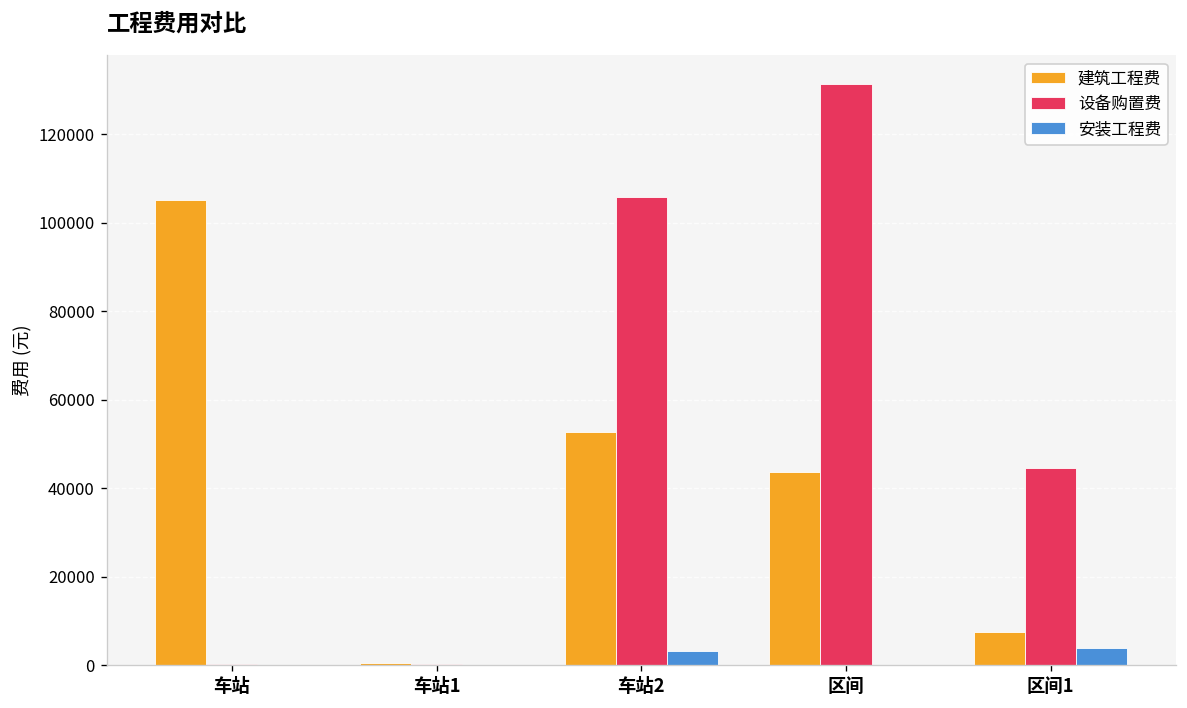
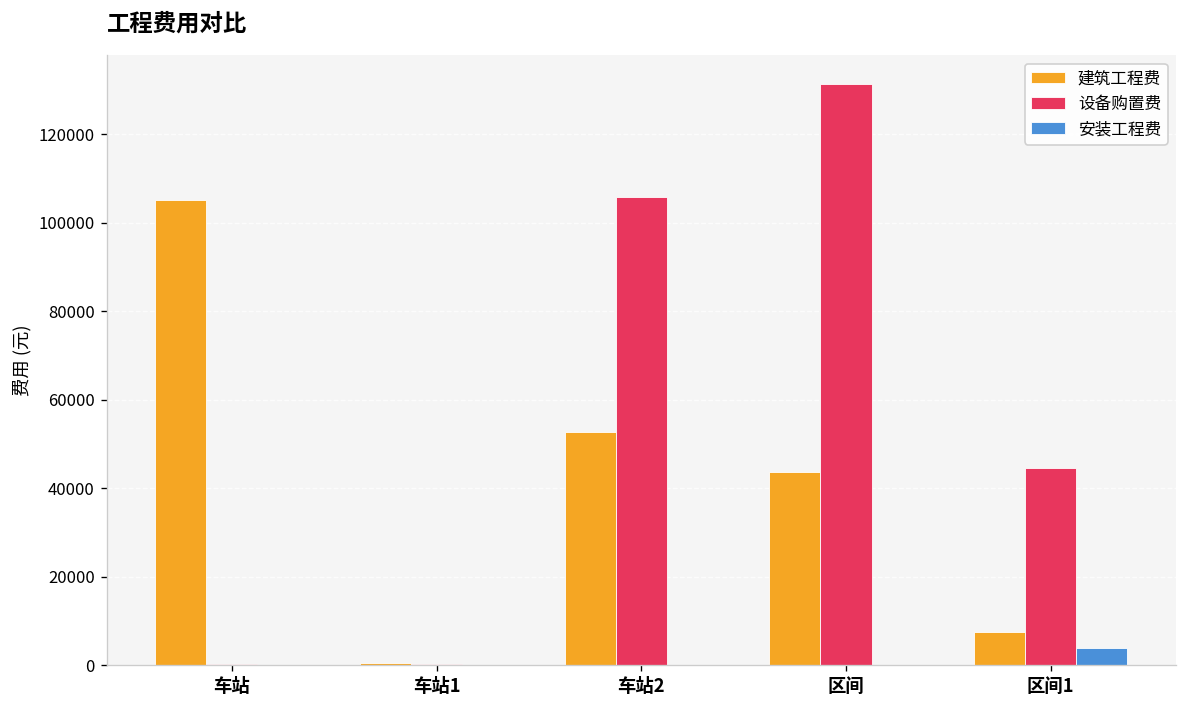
安装工程费, 车站2: 3000 -> 0
